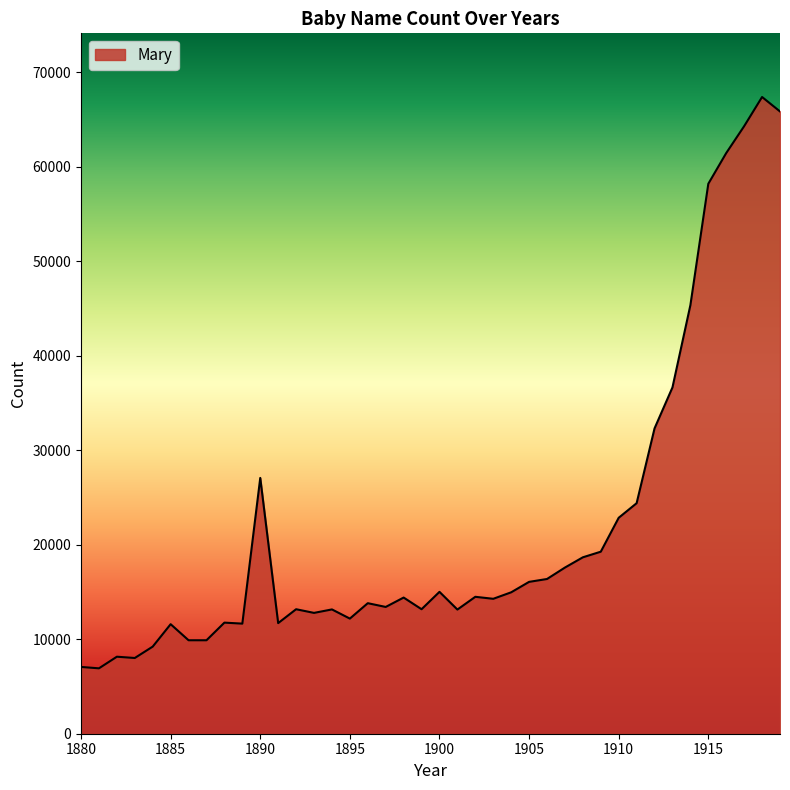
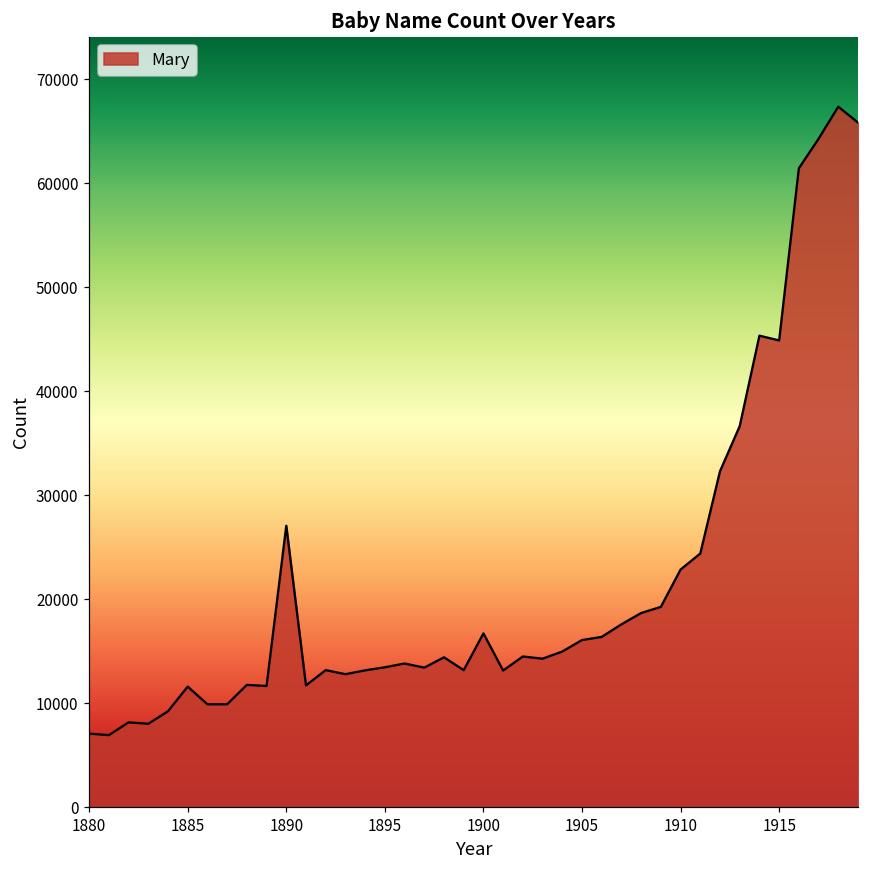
1895: 12000 -> 13000
1900: 15000 -> 17000
1915: 58000 -> 45000
